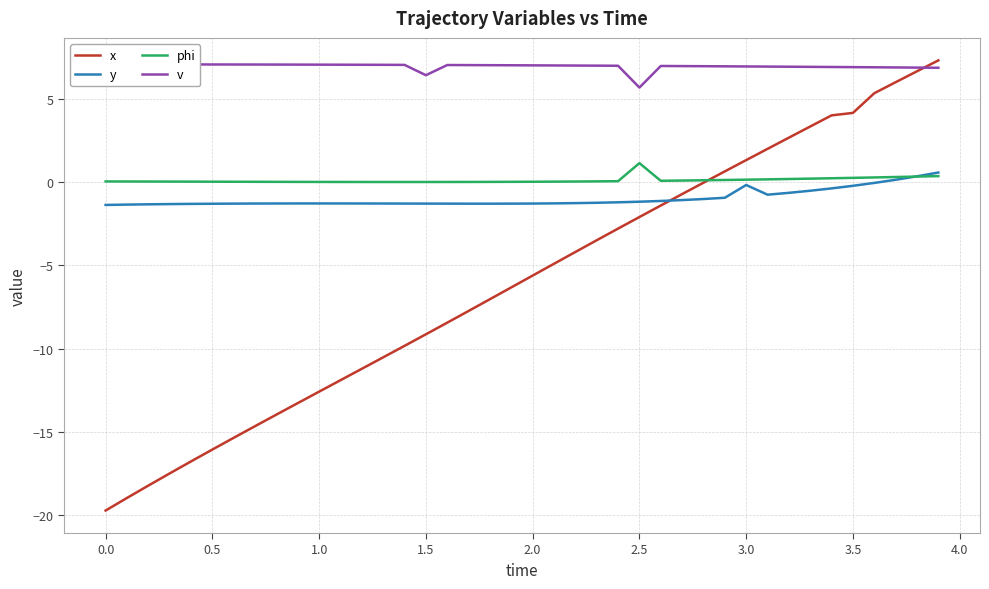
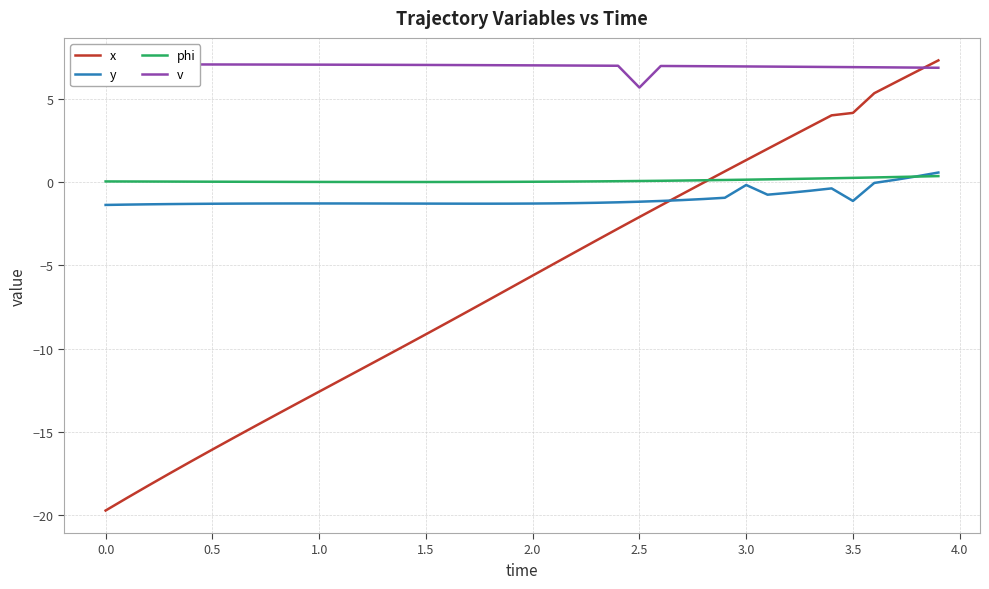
v, 1.5: 6.4 -> 7.0
phi, 2.5: 1.1 -> 0.1
y, 3.5: -0.2 -> -1.1
